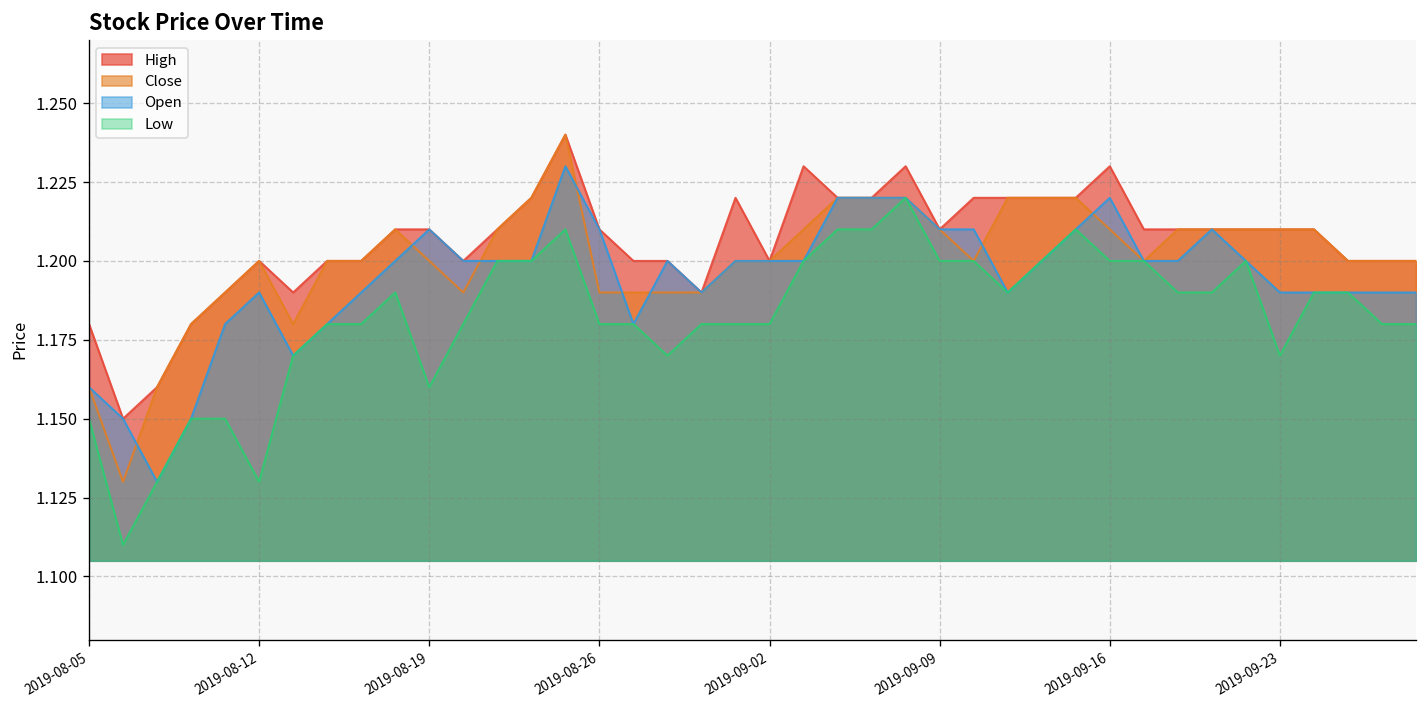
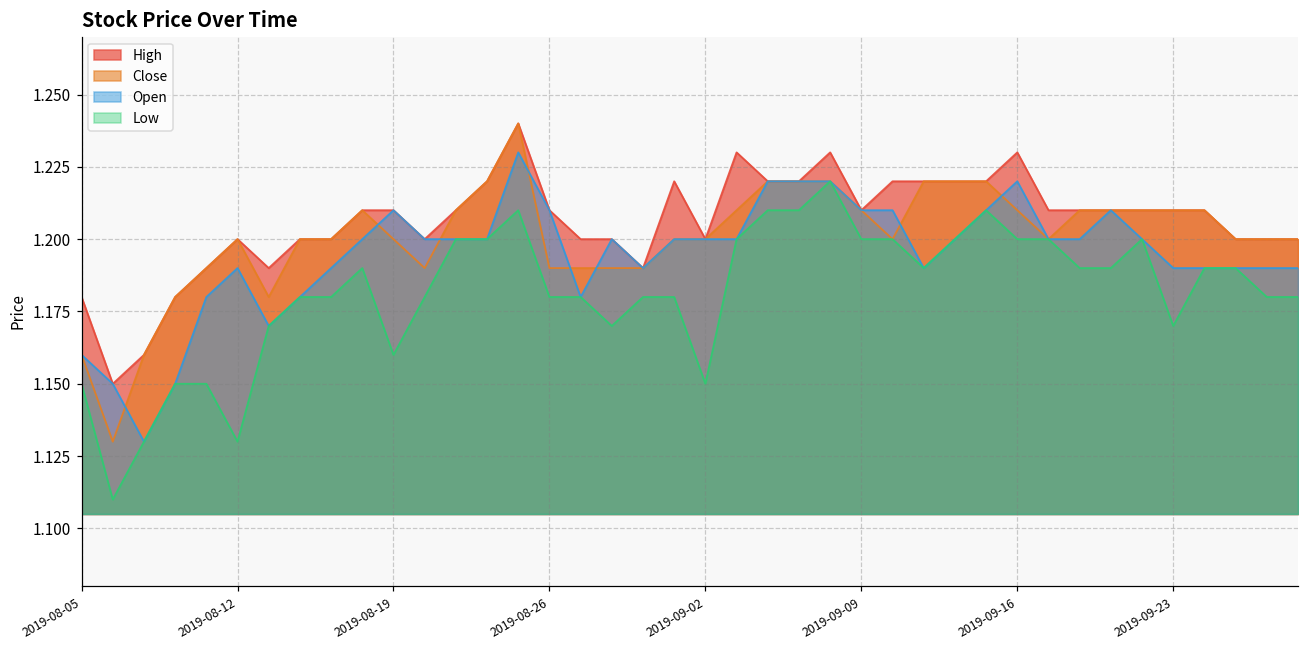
Low, 2019-09-02: 1.18 -> 1.15
